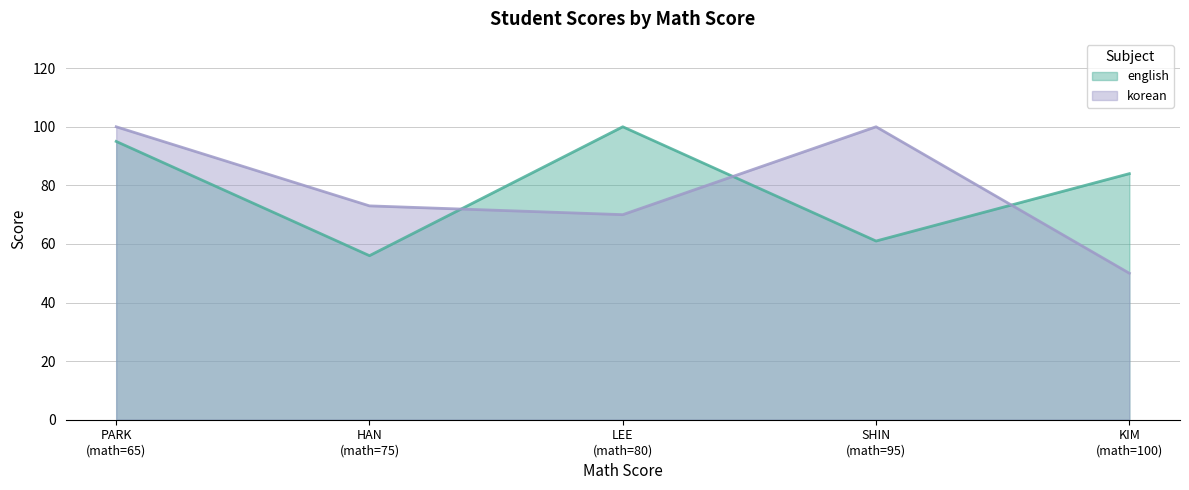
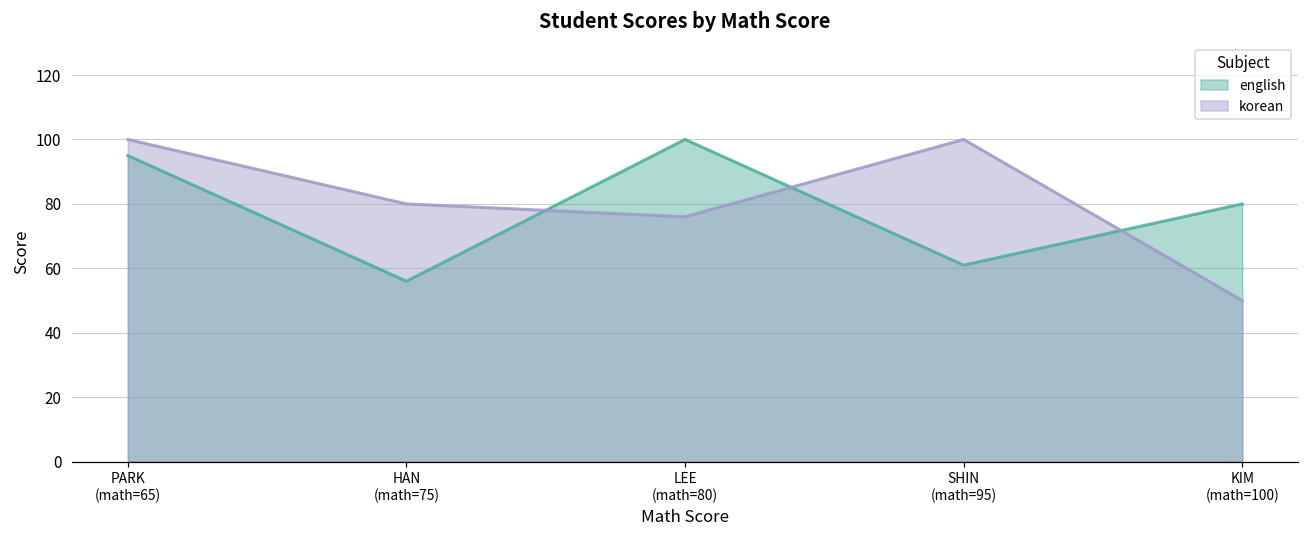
korean, HAN (math=75): 73 -> 80
korean, LEE (math=80): 70 -> 76
english, KIM (math=100): 84 -> 80
